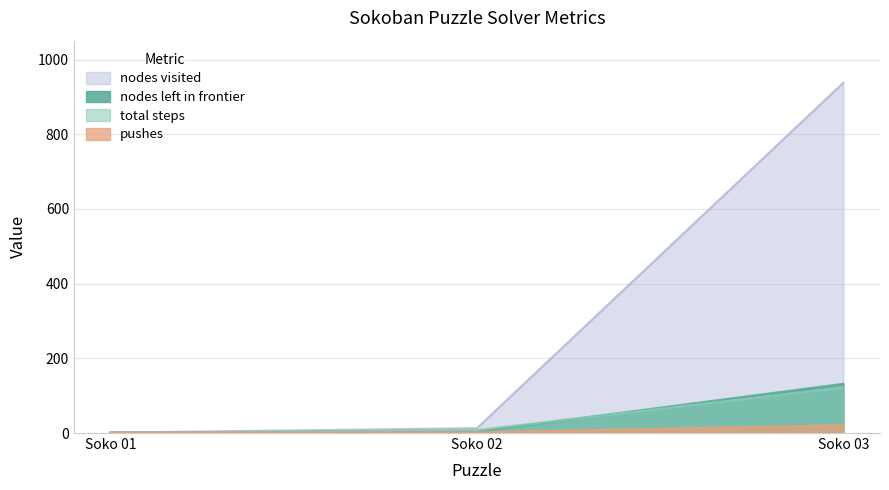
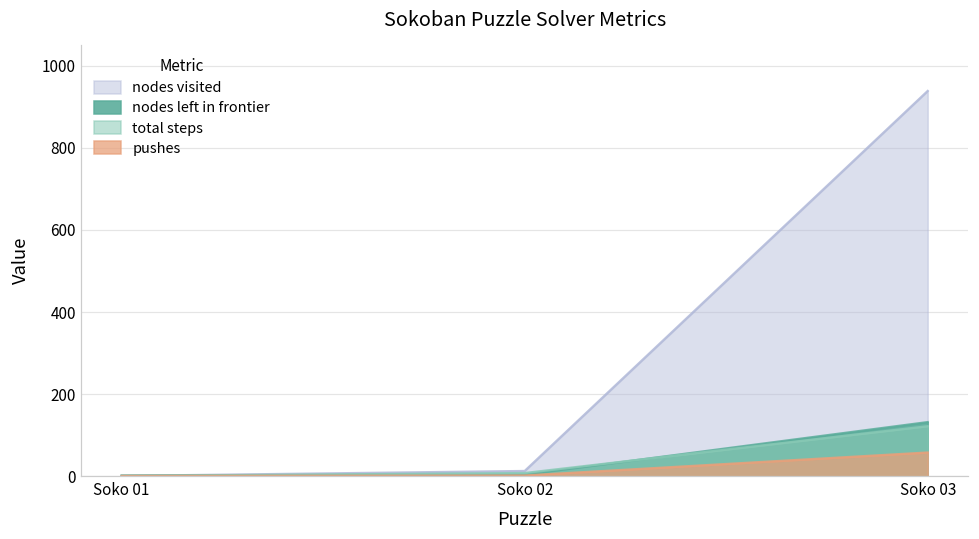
pushes, Soko 03: 20 -> 60
